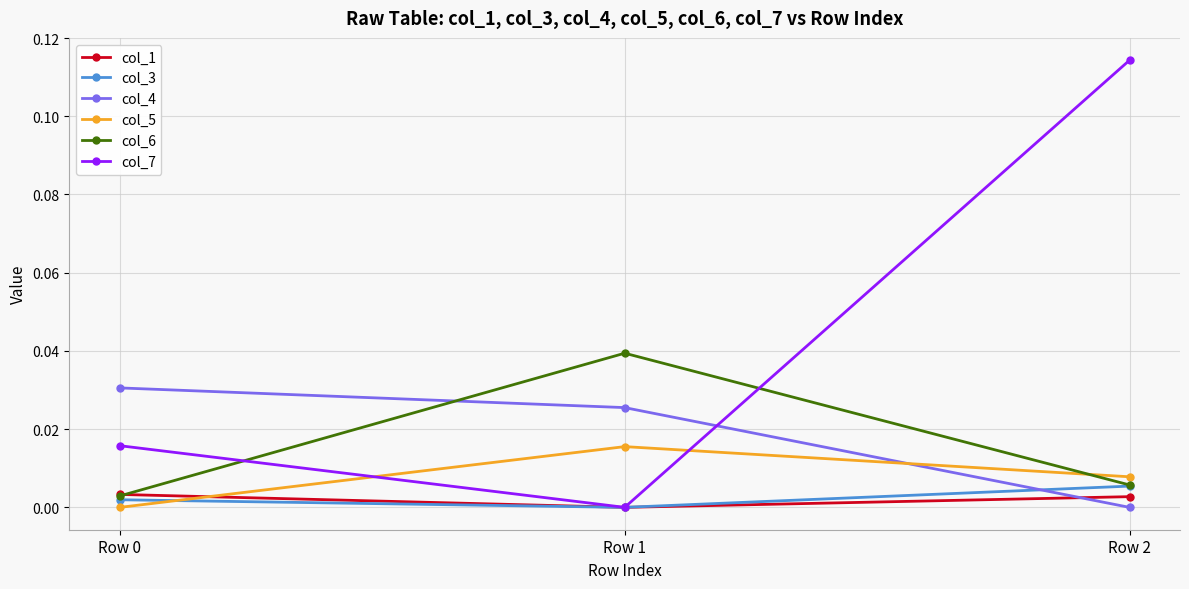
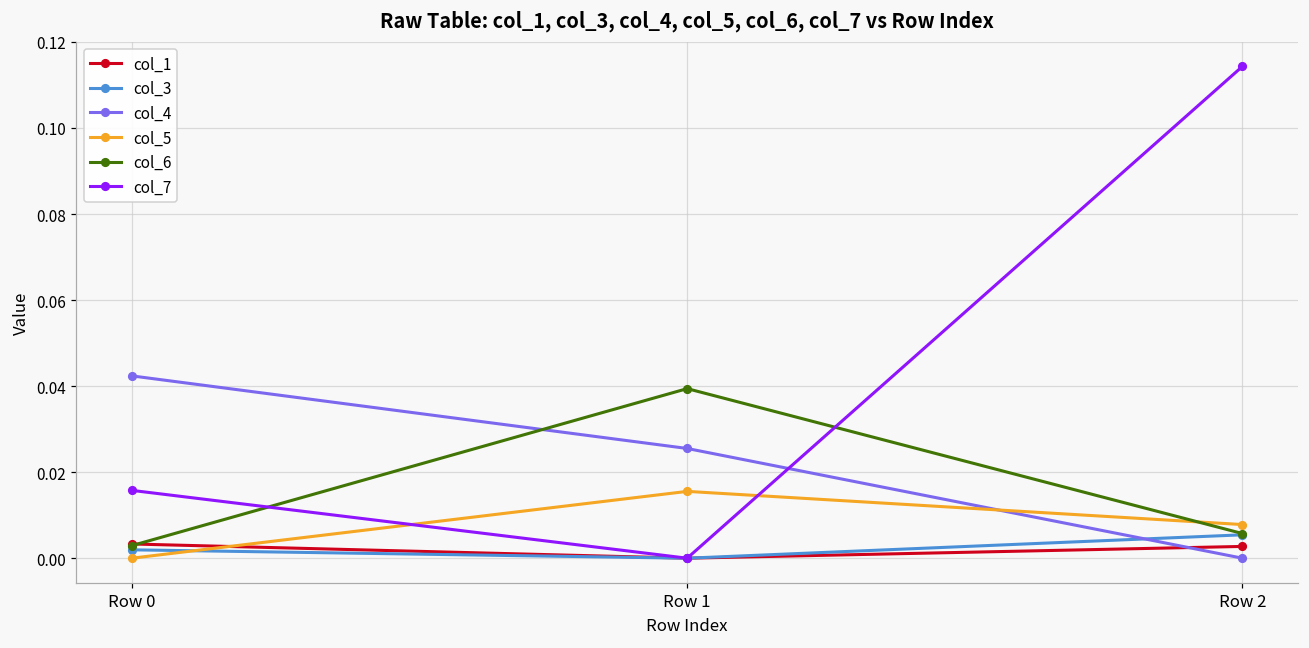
col_4, Row 0: 0.031 -> 0.042
